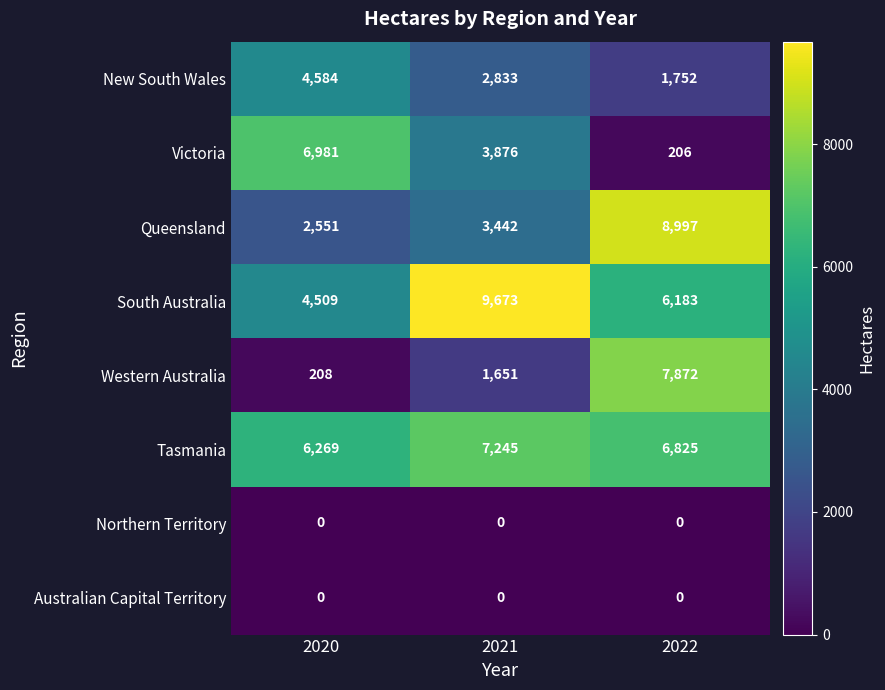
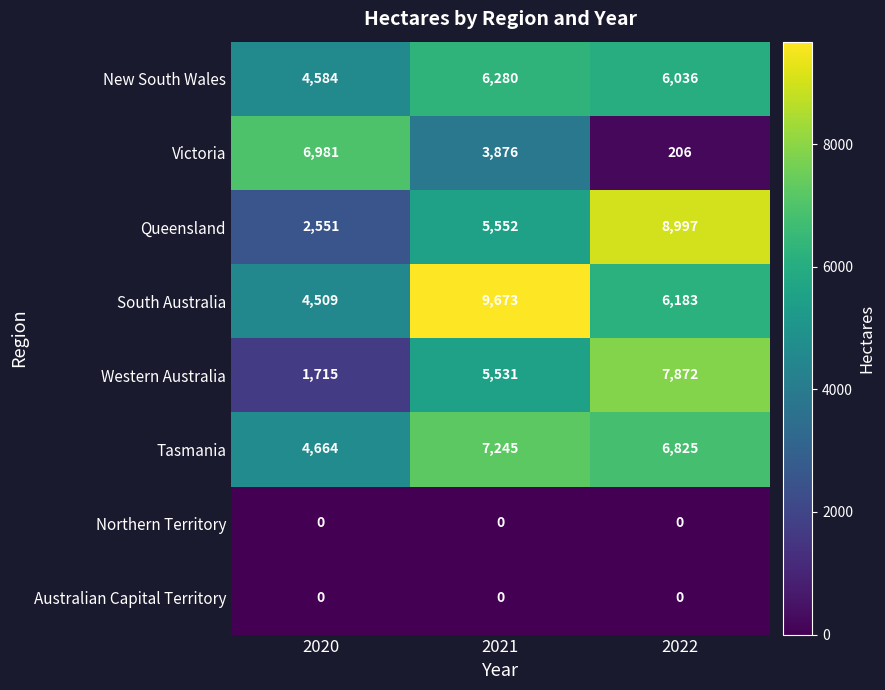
New South Wales, 2021: 2,833 -> 6,280
New South Wales, 2022: 1,752 -> 6,036
Queensland, 2021: 3,442 -> 5,552
Western Australia, 2020: 208 -> 1,715
Western Australia, 2021: 1,651 -> 5,531
Tasmania, 2020: 6,269 -> 4,664
